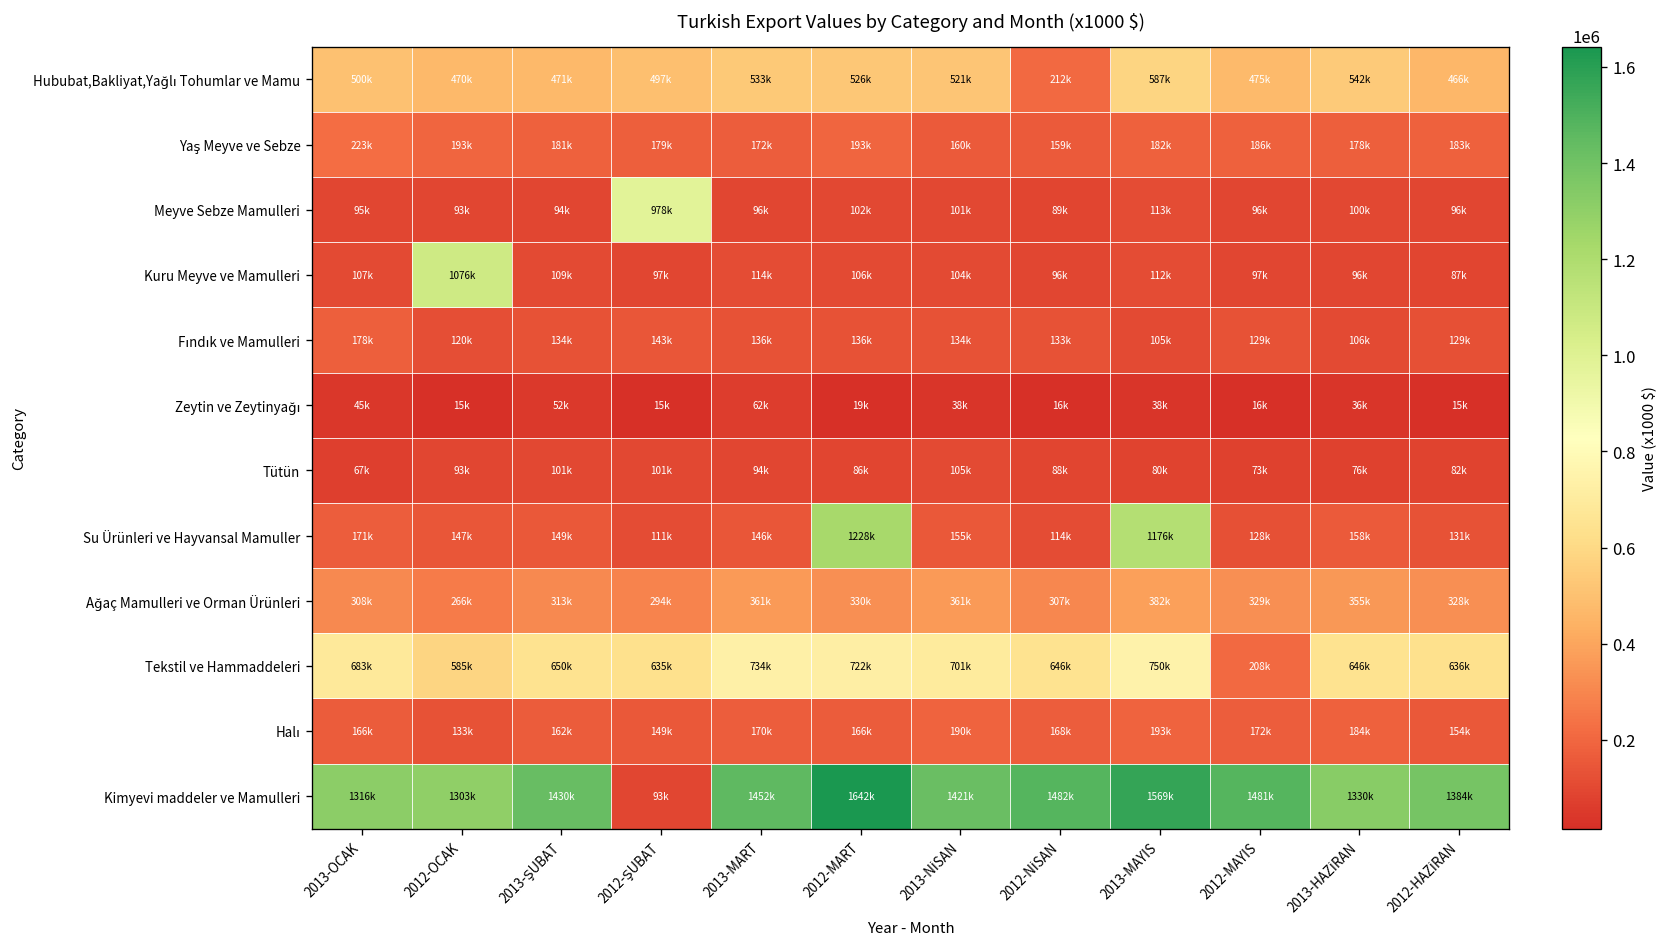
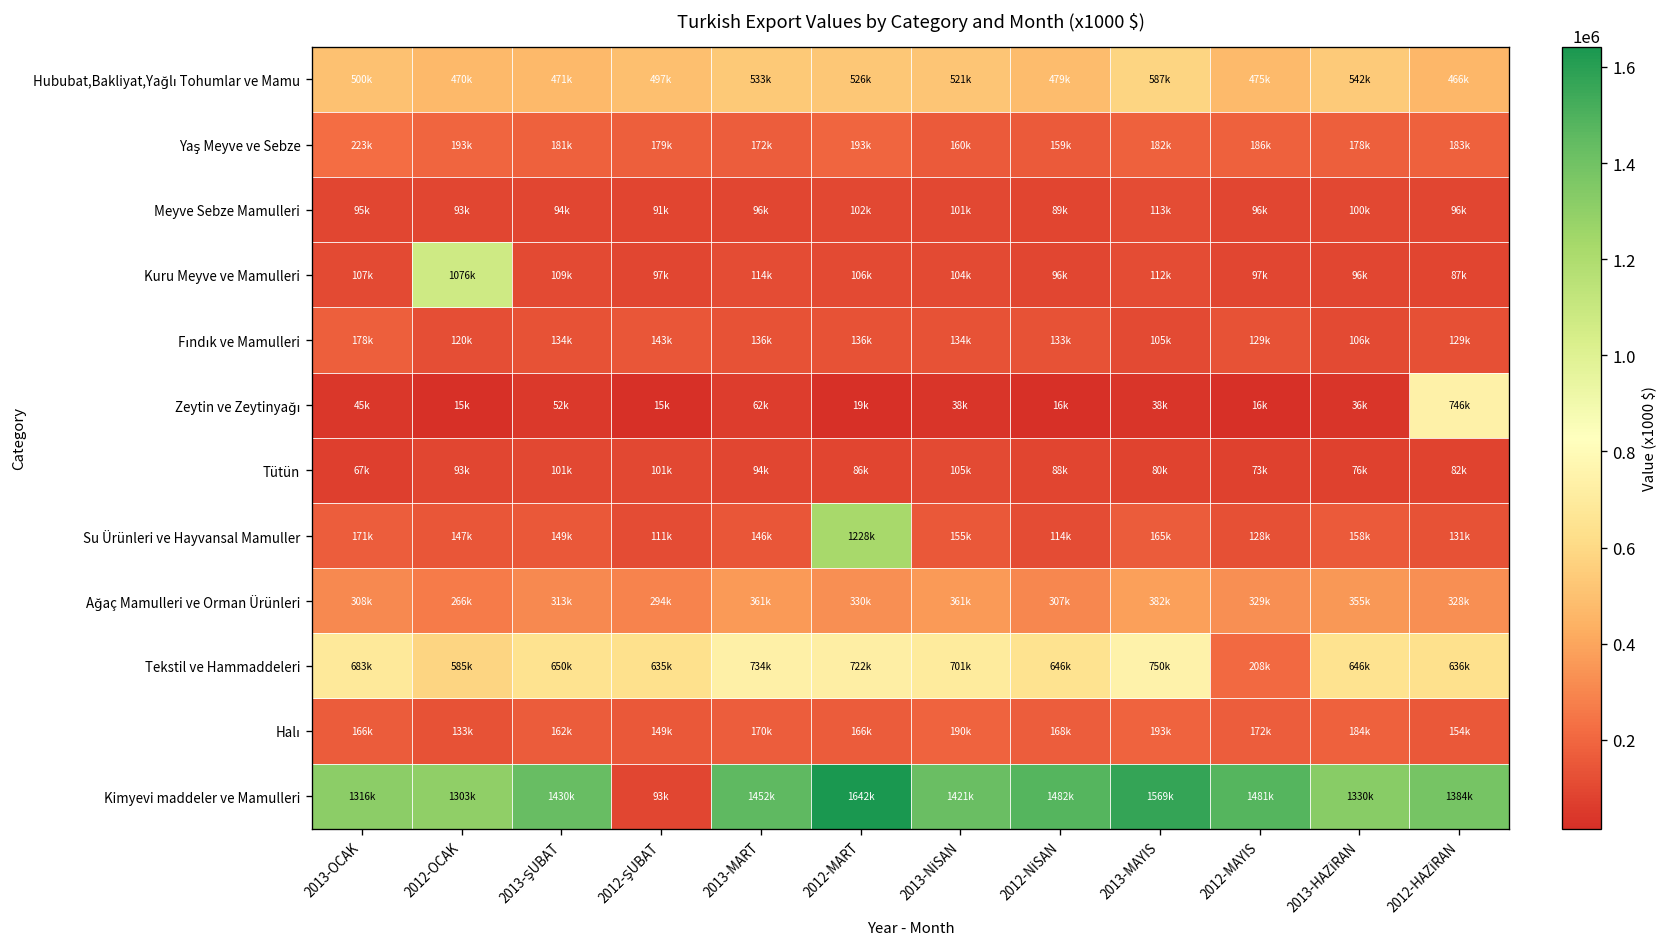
Hububat,Bakliyat,Yağlı Tohumlar ve Mamu, 2012-NİSAN: 212k -> 479k
Meyve Sebze Mamulleri, 2012-ŞUBAT: 978k -> 91k
Zeytin ve Zeytinyağı, 2012-HAZİRAN: 15k -> 746k
Su Ürünleri ve Hayvansal Mamuller, 2013-MAYIS: 1176k -> 165k
